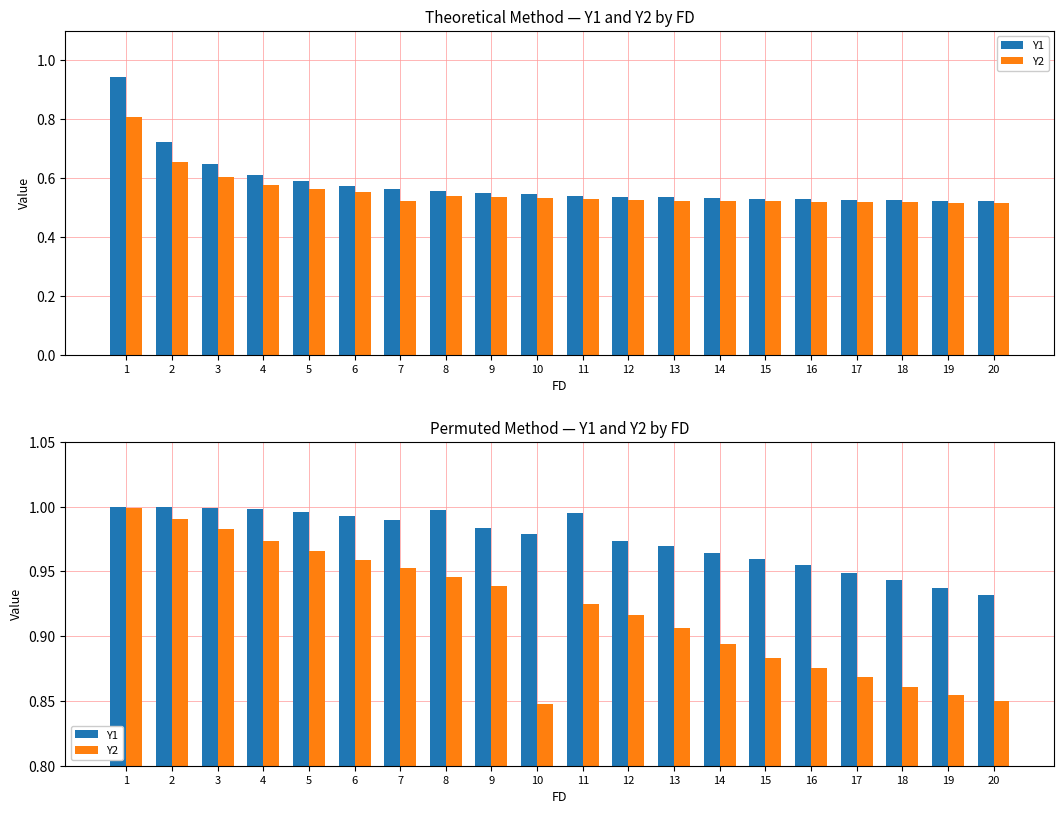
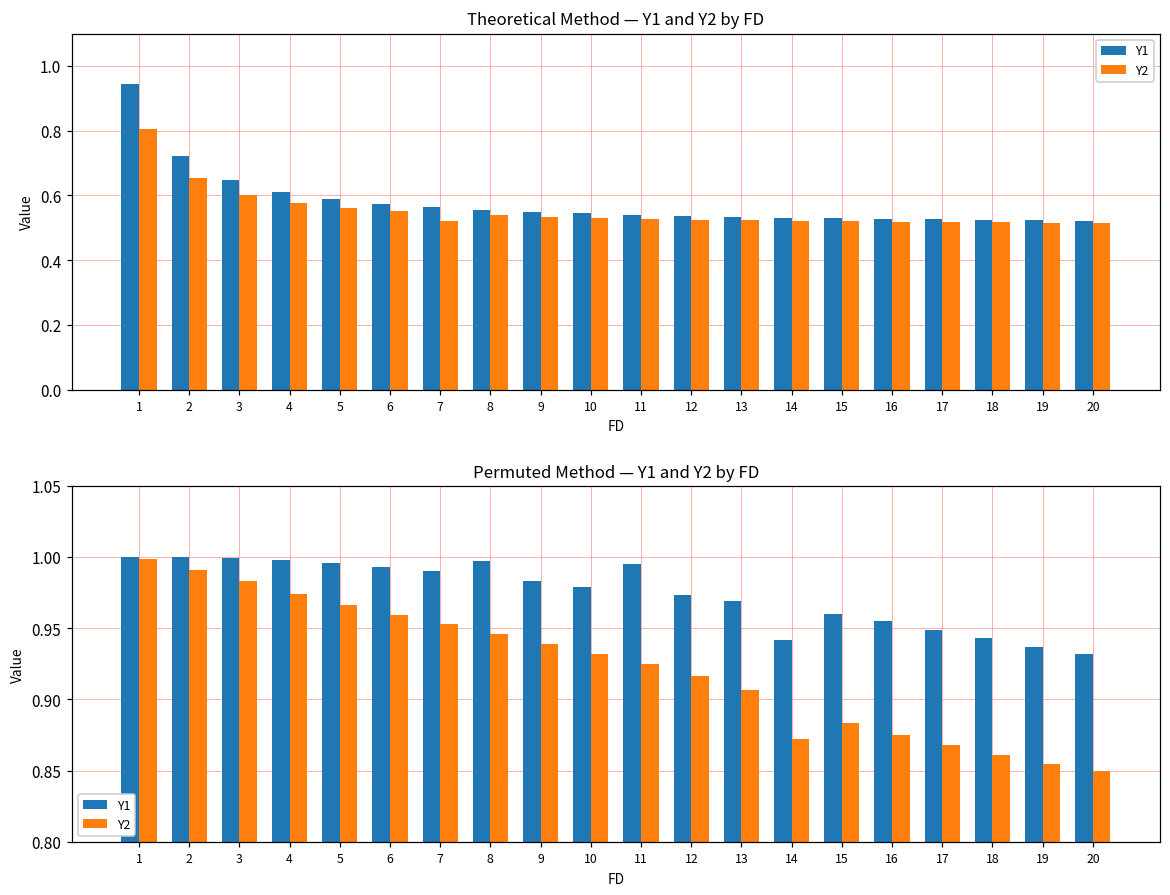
Permuted Method — Y1 and Y2 by FD, Y2, 10: 0.848 -> 0.932
Permuted Method — Y1 and Y2 by FD, Y1, 14: 0.965 -> 0.942
Permuted Method — Y1 and Y2 by FD, Y2, 14: 0.894 -> 0.872
